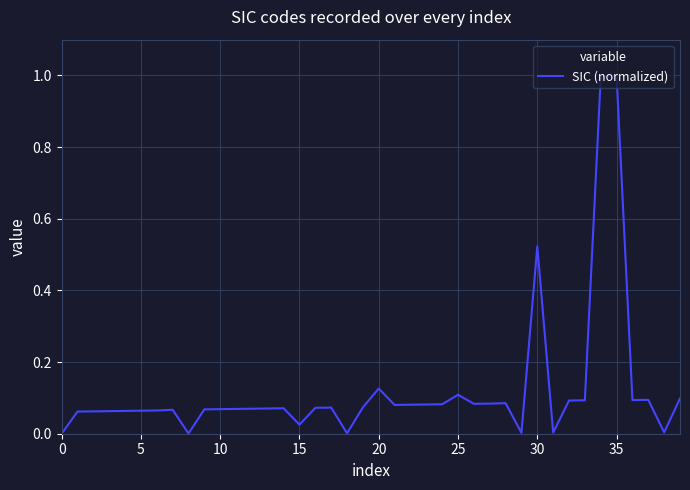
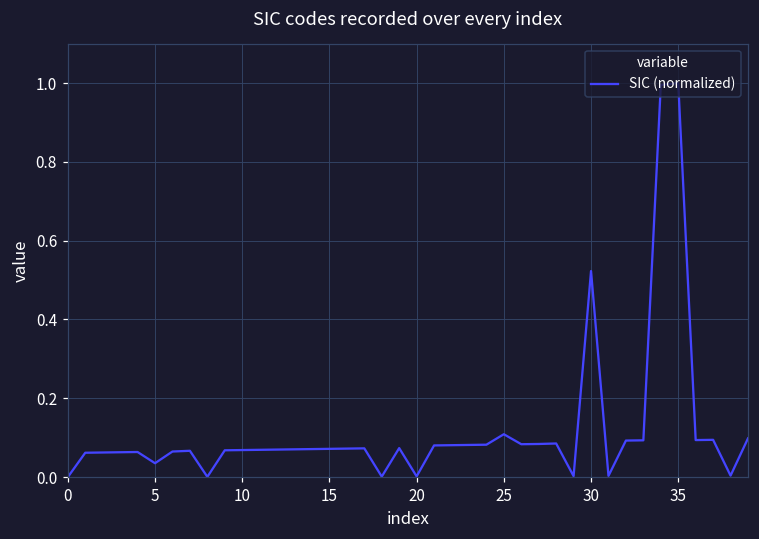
5: 0.06 -> 0.04
15: 0.03 -> 0.07
20: 0.13 -> 0.00
